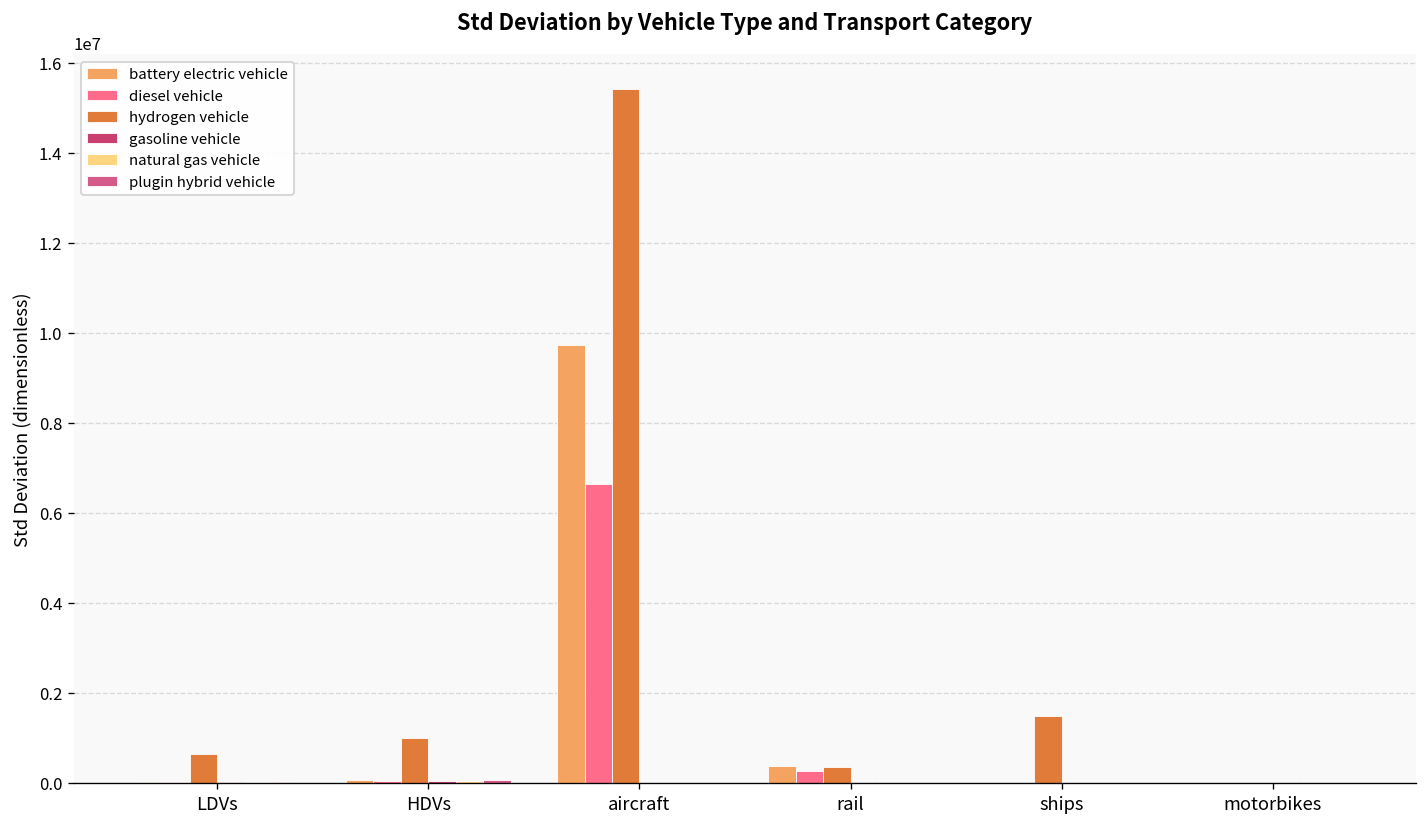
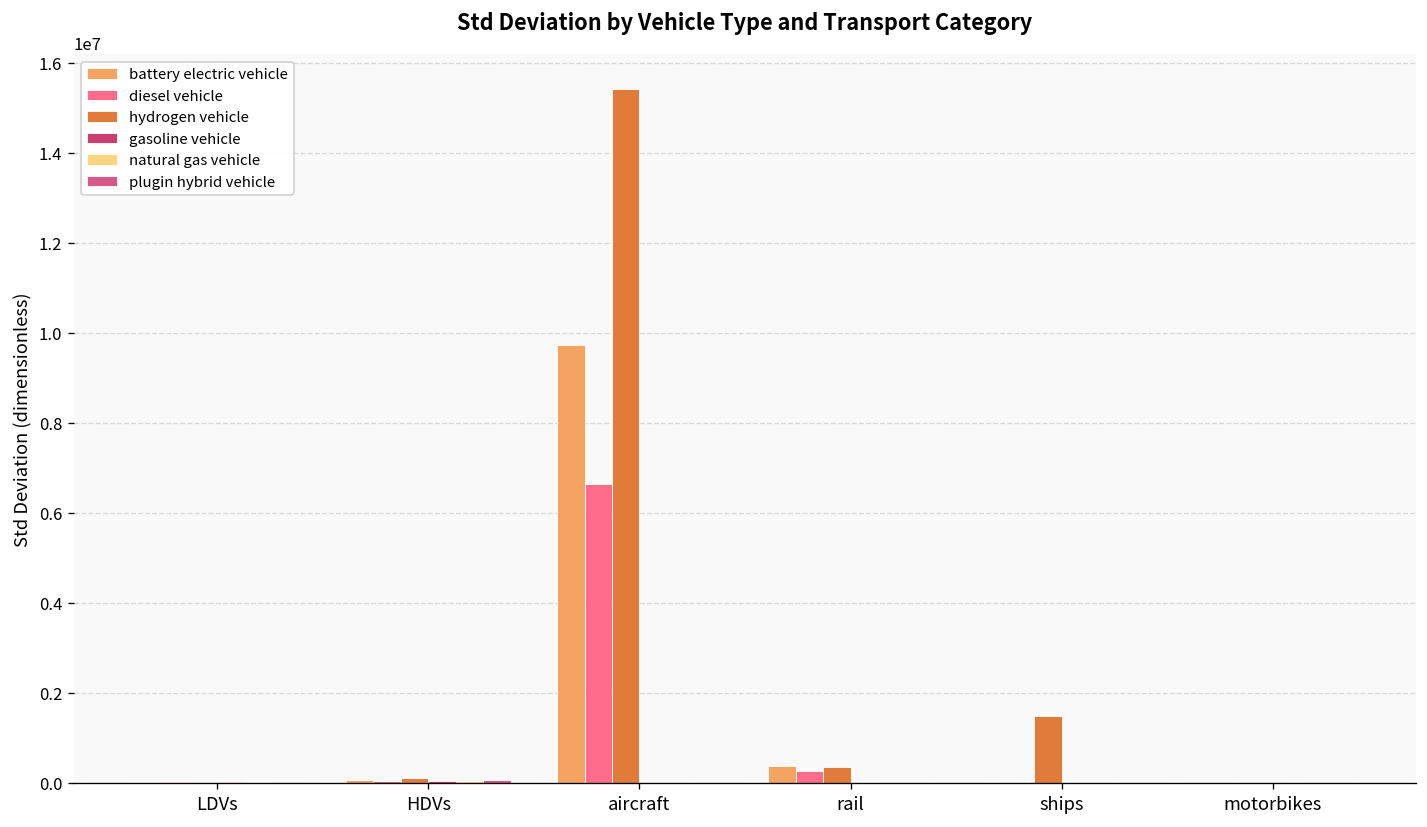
hydrogen vehicle, LDVs: 600000 -> 0
hydrogen vehicle, HDVs: 1000000 -> 100000
